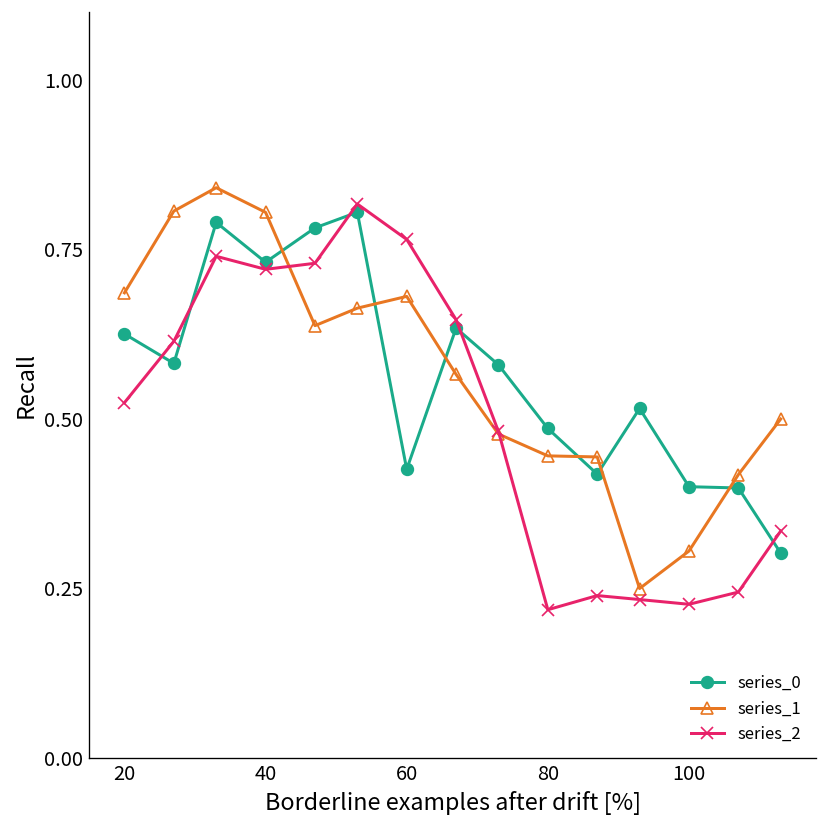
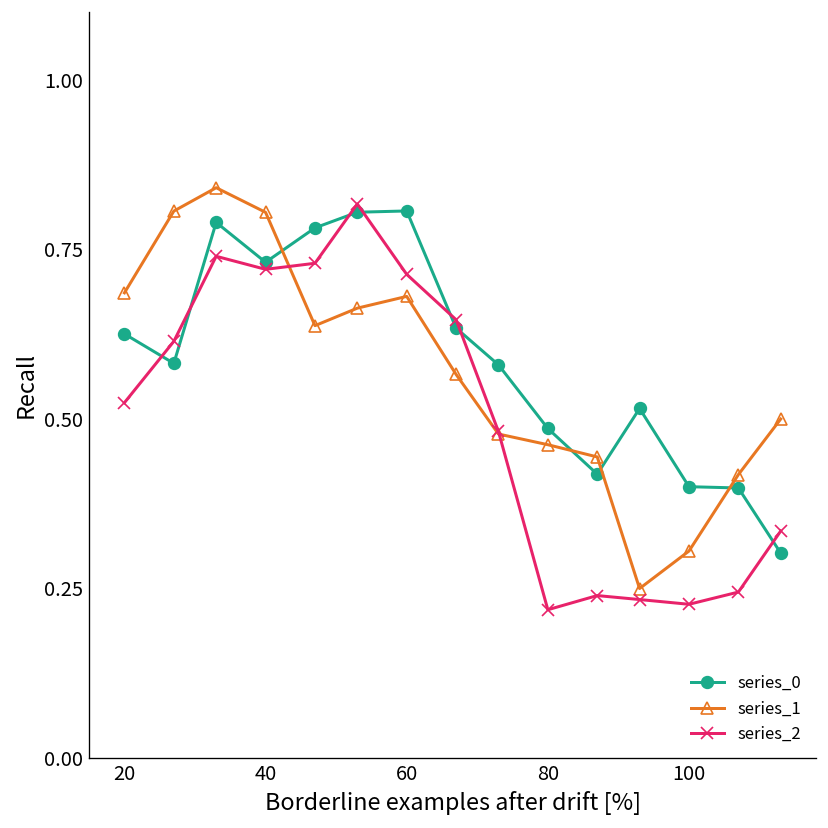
series_0, 60: 0.43 -> 0.81
series_2, 60: 0.76 -> 0.71
series_1, 80: 0.45 -> 0.46
